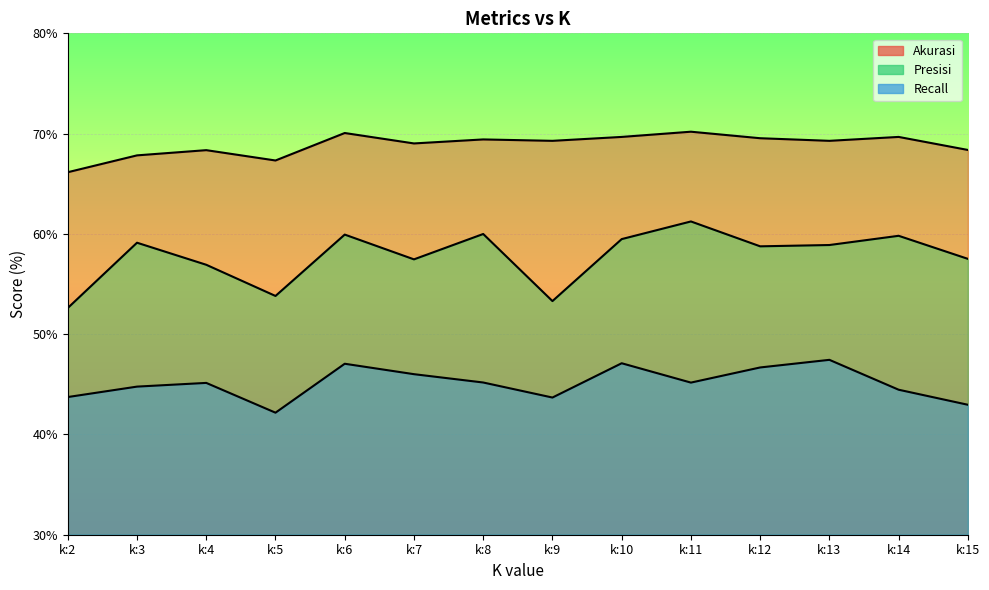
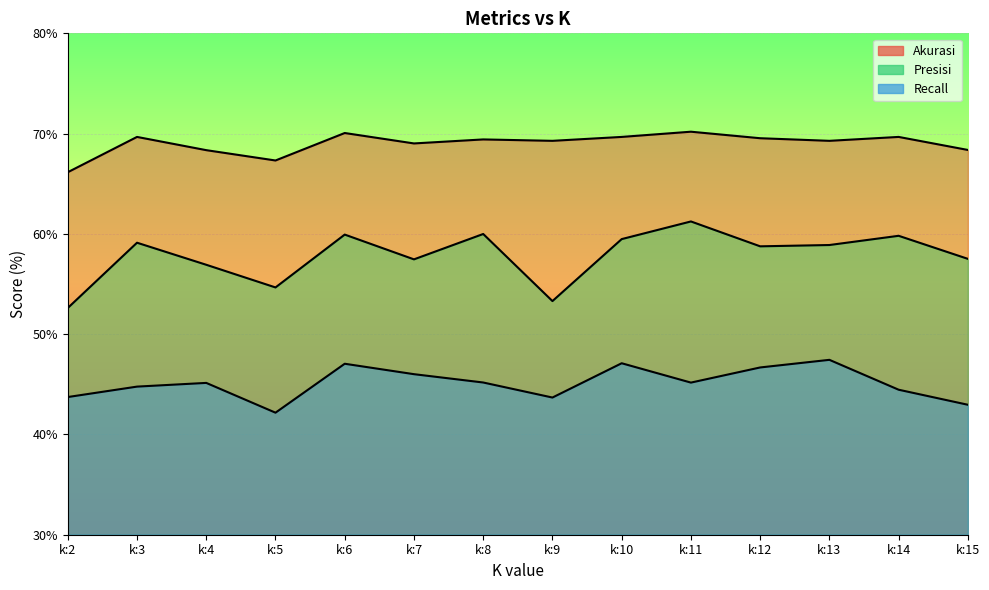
Akurasi, k:3: 67.8% -> 69.7%
Presisi, k:5: 53.8% -> 54.7%
